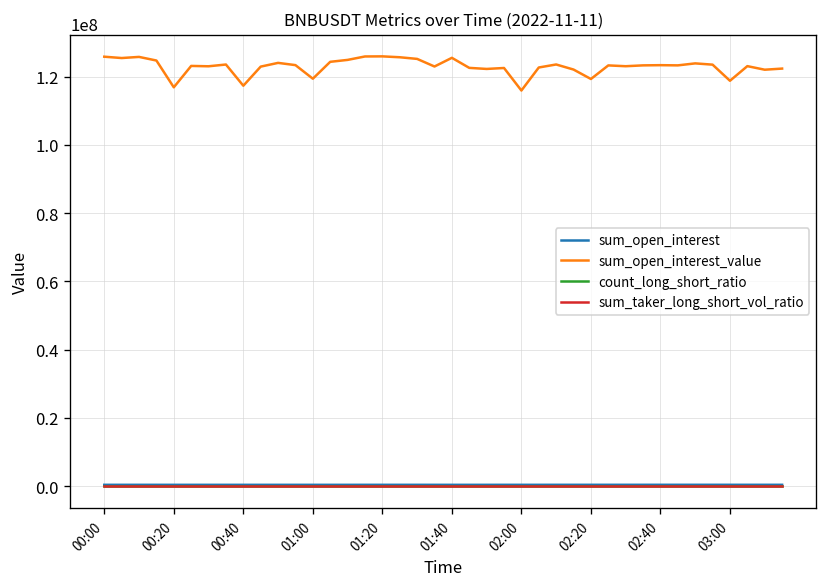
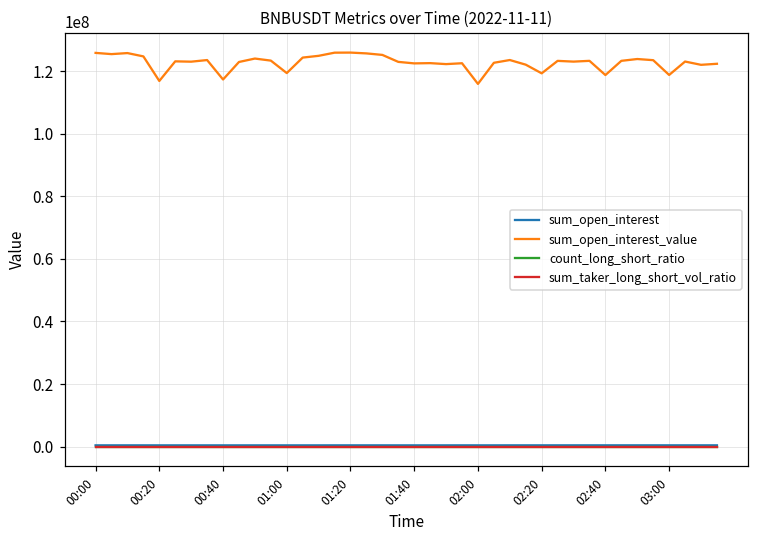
sum_open_interest_value, 01:40: 125000000 -> 122000000
sum_open_interest_value, 02:40: 123000000 -> 119000000
